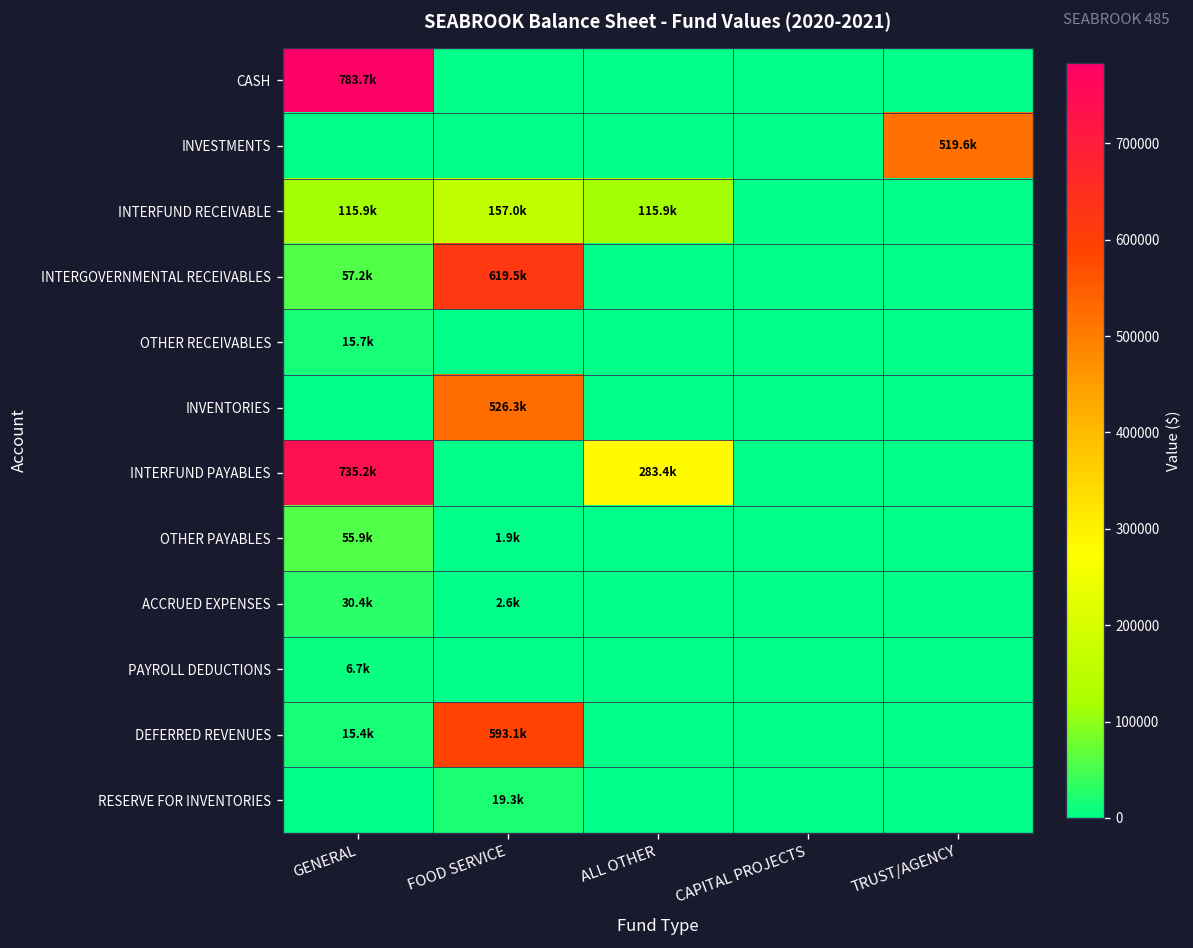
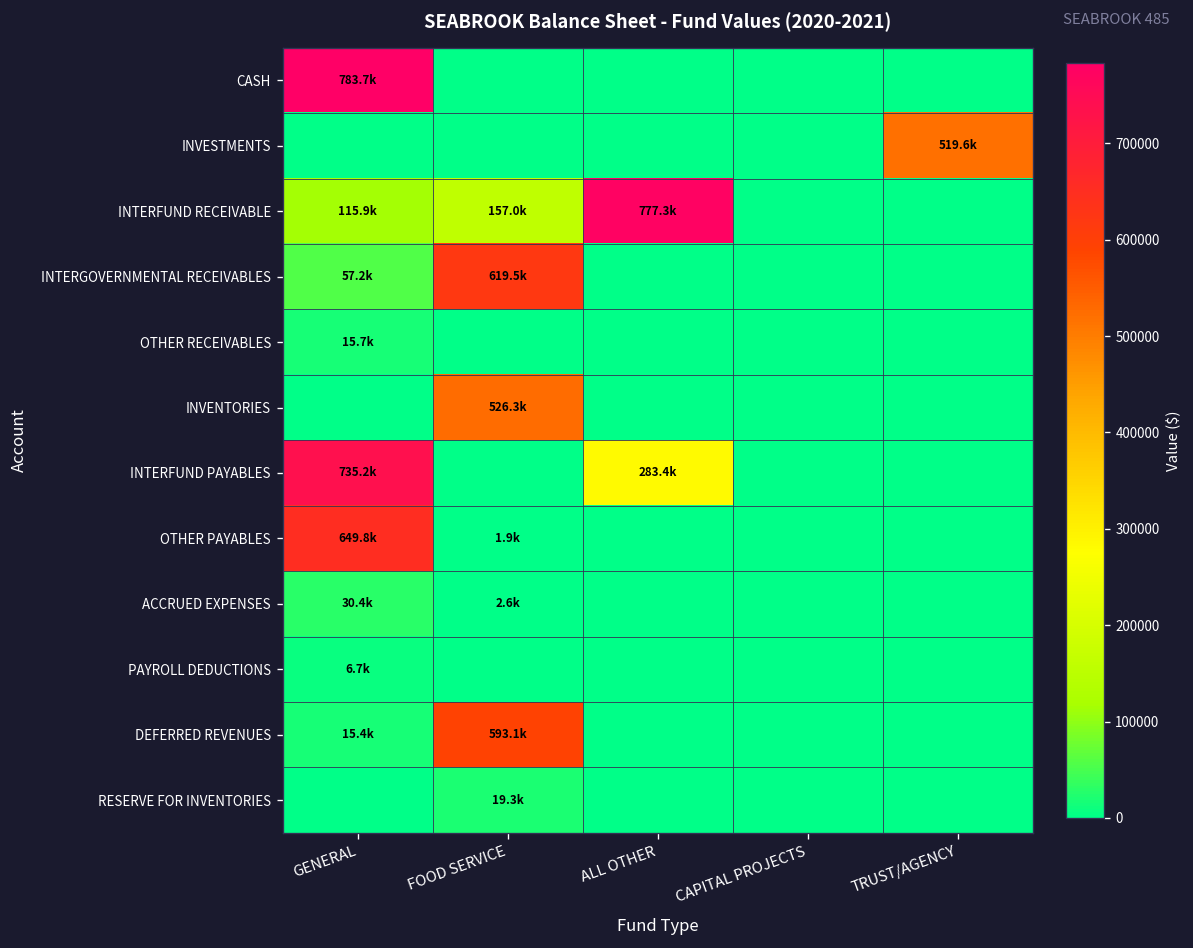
INTERFUND RECEIVABLE, ALL OTHER: 115.9k -> 777.3k
OTHER PAYABLES, GENERAL: 55.9k -> 649.8k
